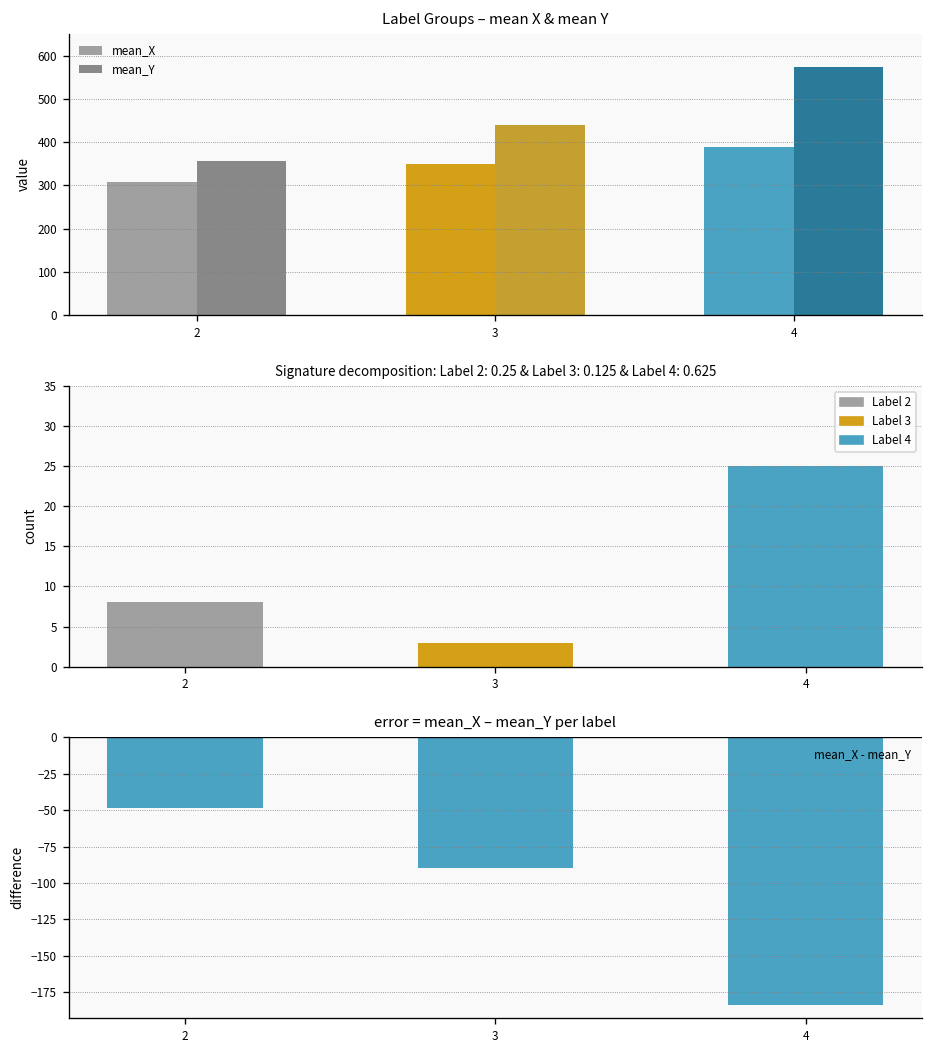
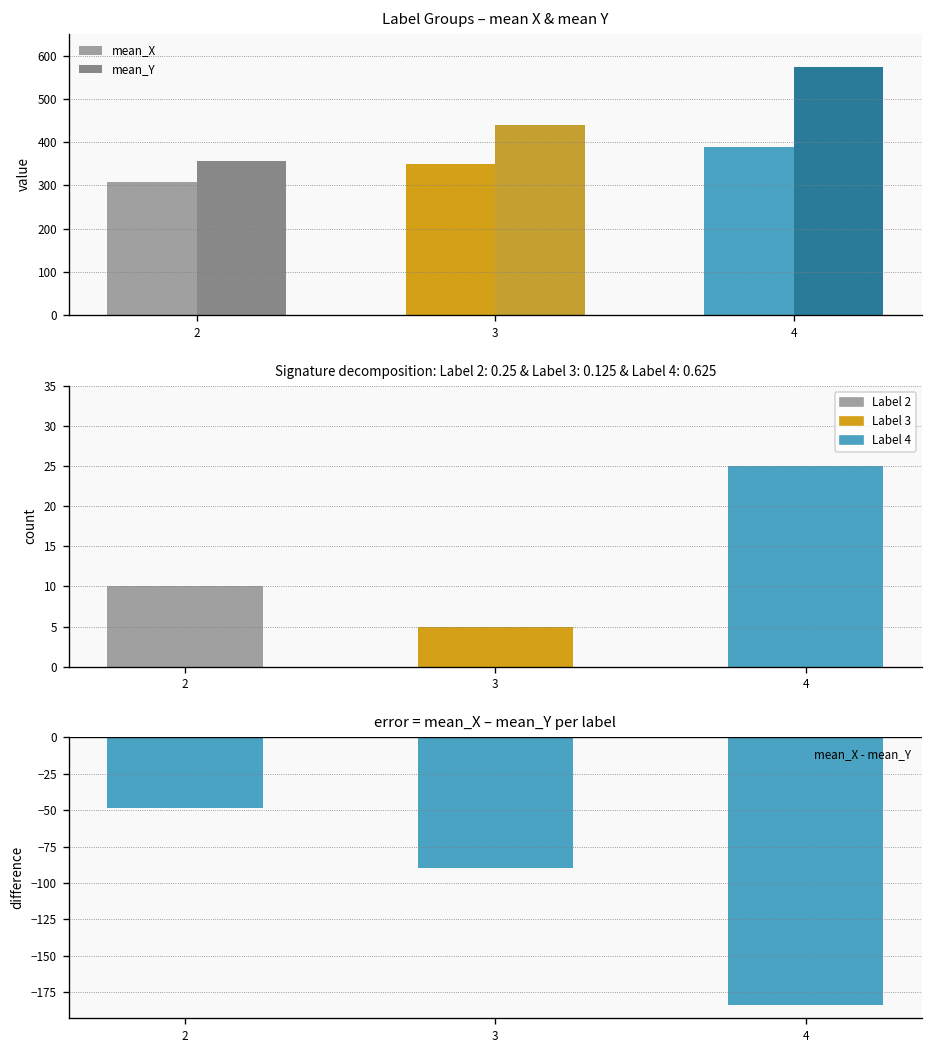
Signature decomposition: Label 2: 0.25 & Label 3: 0.125 & Label 4: 0.625, 2: 8 -> 10
Signature decomposition: Label 2: 0.25 & Label 3: 0.125 & Label 4: 0.625, 3: 3 -> 5
